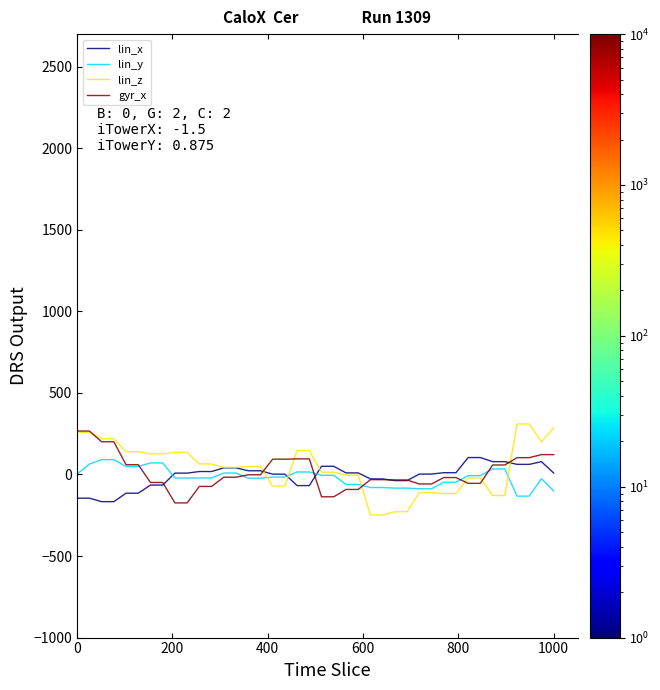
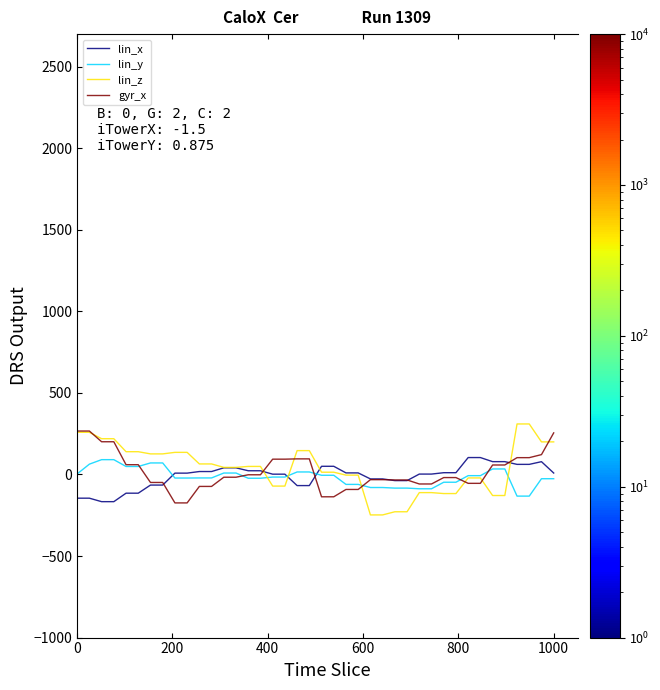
lin_y, 1000: -100 -> -30
lin_z, 1000: 290 -> 200
gyr_x, 1000: 120 -> 260
